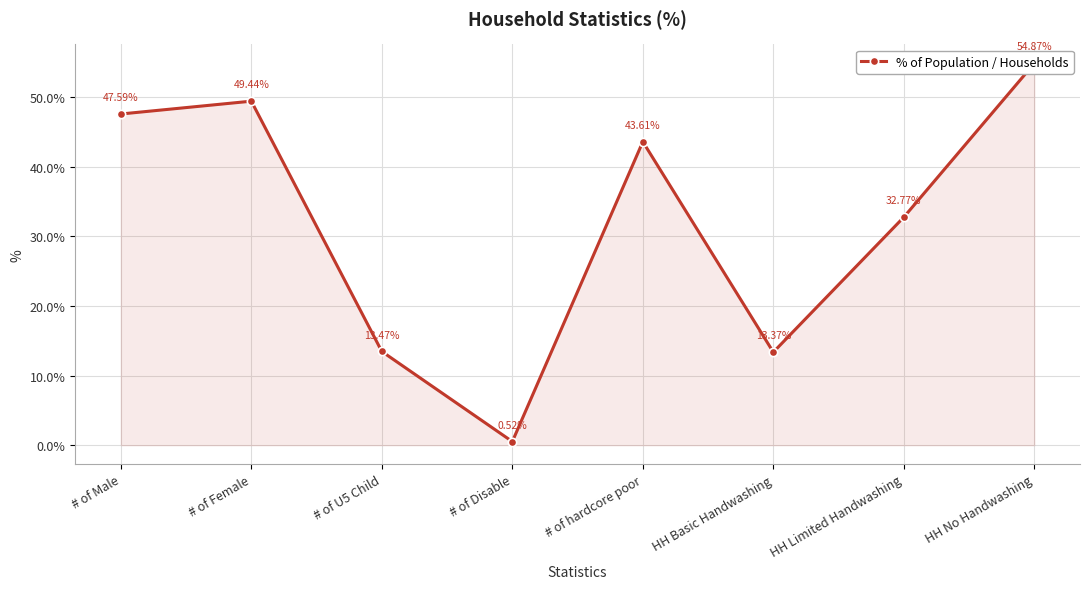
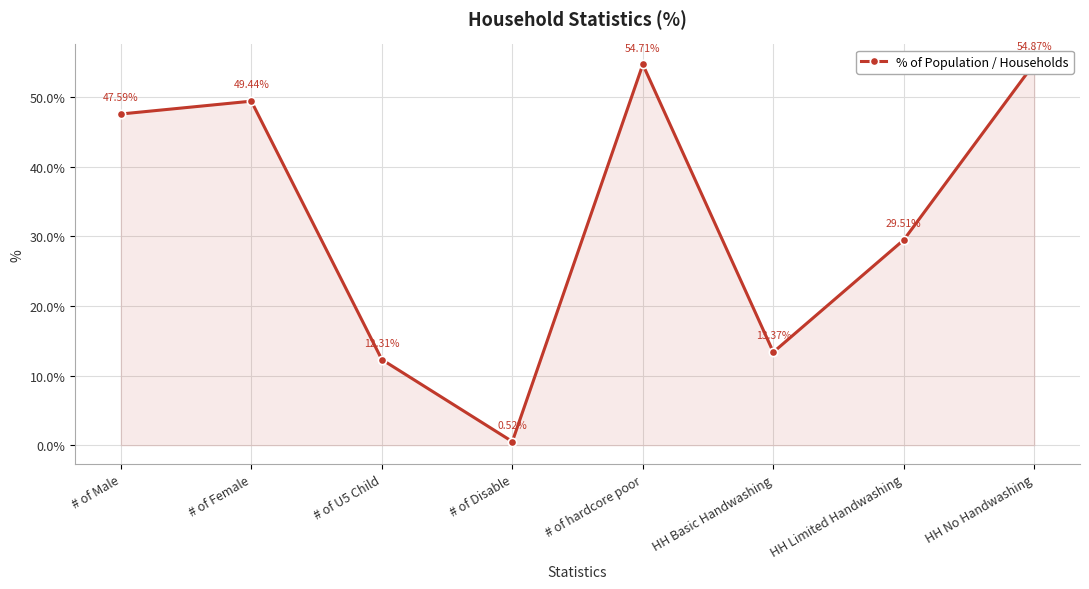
# of U5 Child: 13.47% -> 12.31%
# of hardcore poor: 43.61% -> 54.71%
HH Limited Handwashing: 32.77% -> 29.51%
